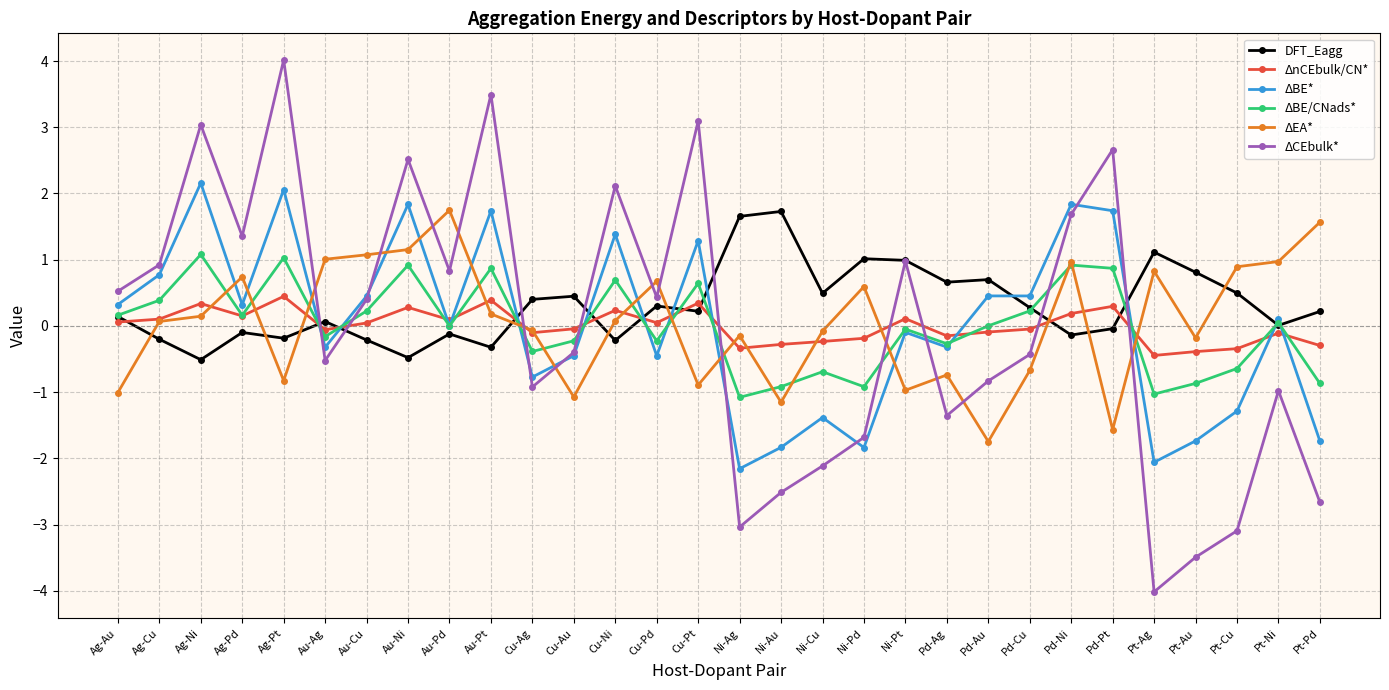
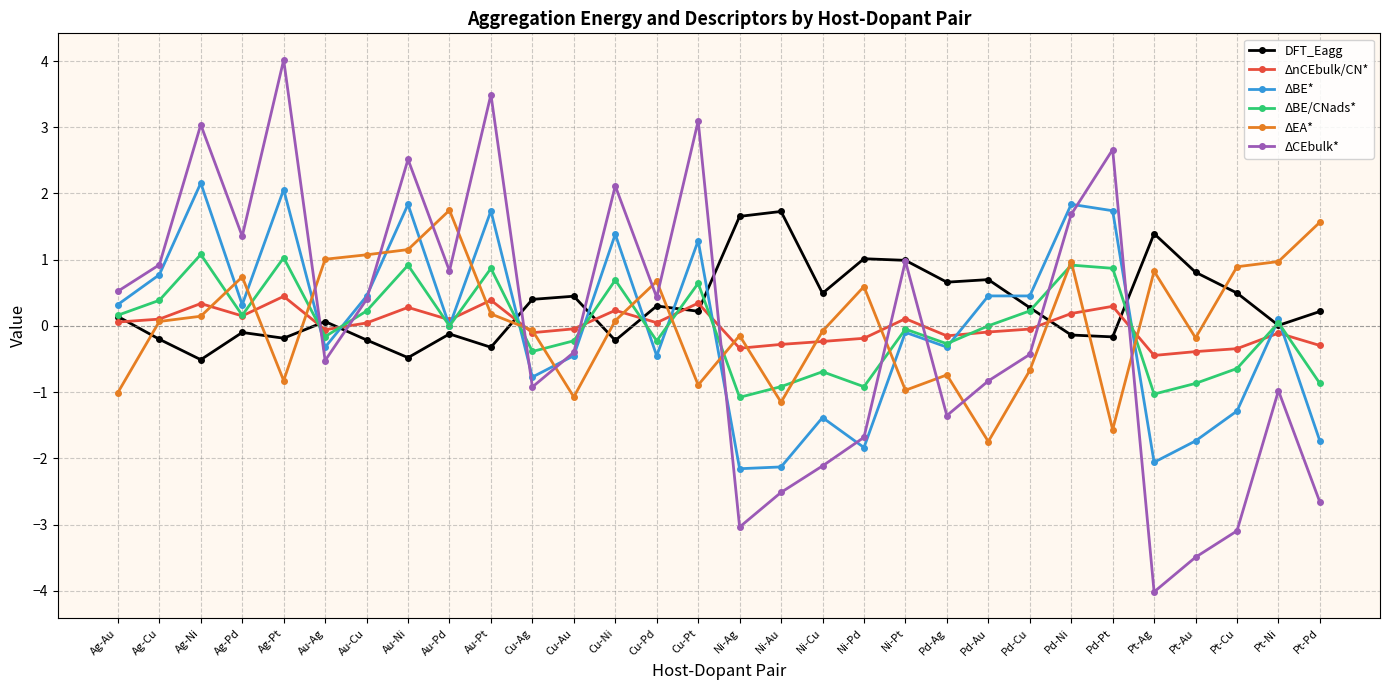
ΔBE*, Ni-Au: -1.8 -> -2.1
DFT_Eagg, Pd-Pt: 0.0 -> -0.2
DFT_Eagg, Pt-Ag: 1.1 -> 1.4
